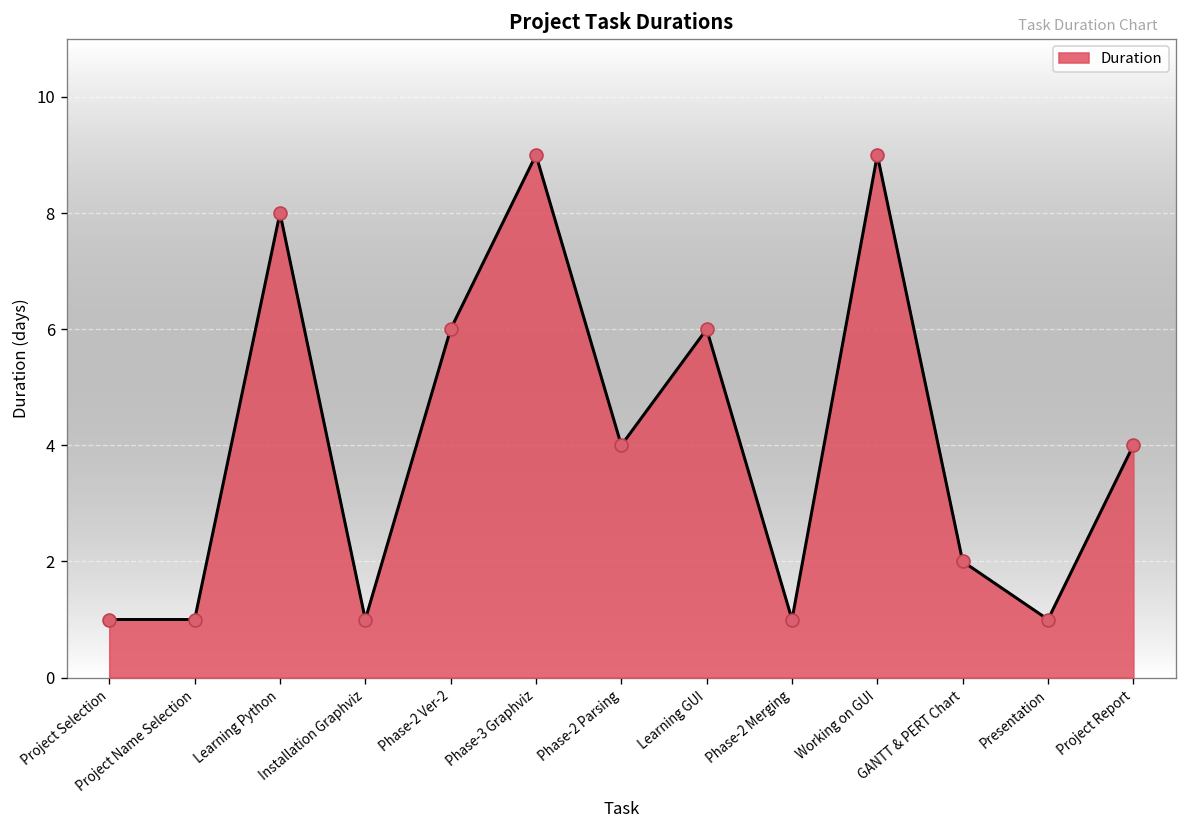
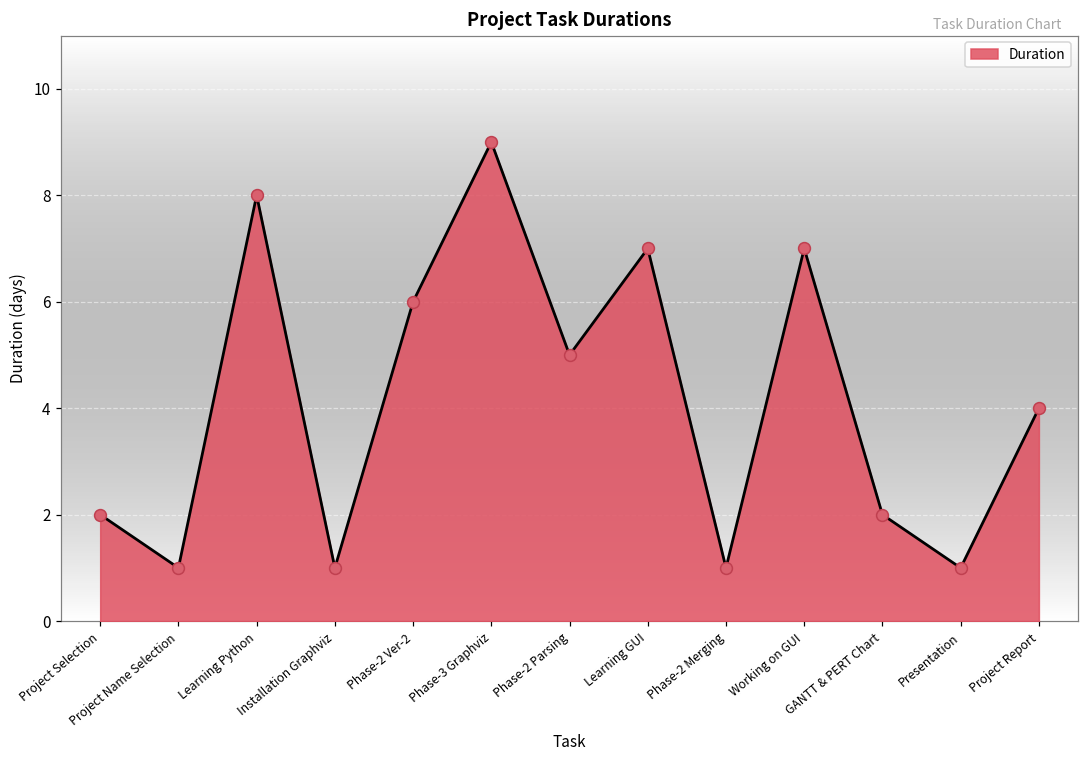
Project Selection: 1 -> 2
Phase-2 Parsing: 4 -> 5
Learning GUI: 6 -> 7
Working on GUI: 9 -> 7
